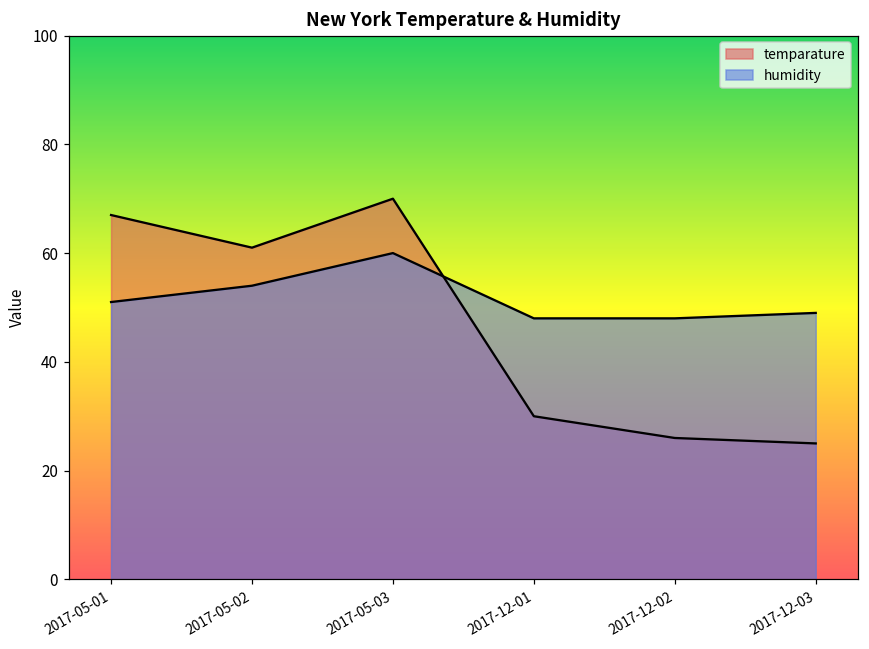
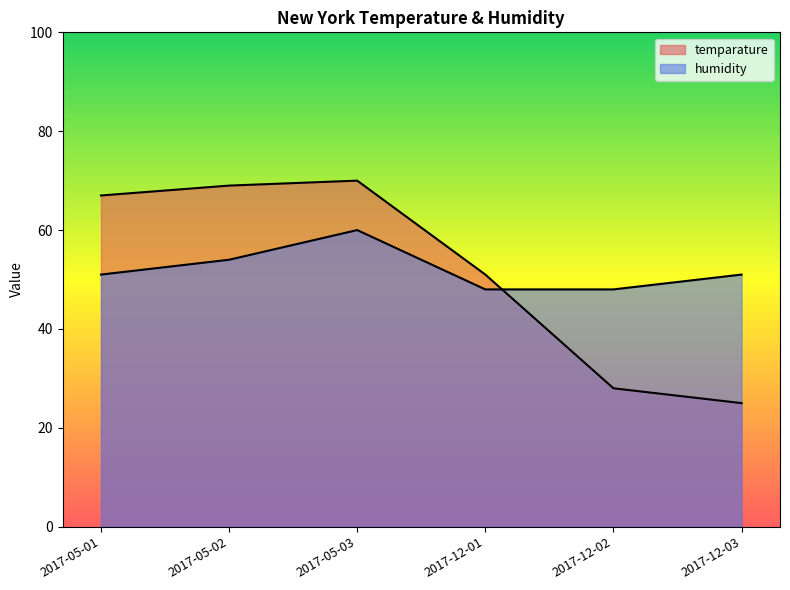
temparature, 2017-05-02: 61 -> 69
temparature, 2017-12-01: 30 -> 51
temparature, 2017-12-02: 26 -> 28
humidity, 2017-12-03: 49 -> 51
